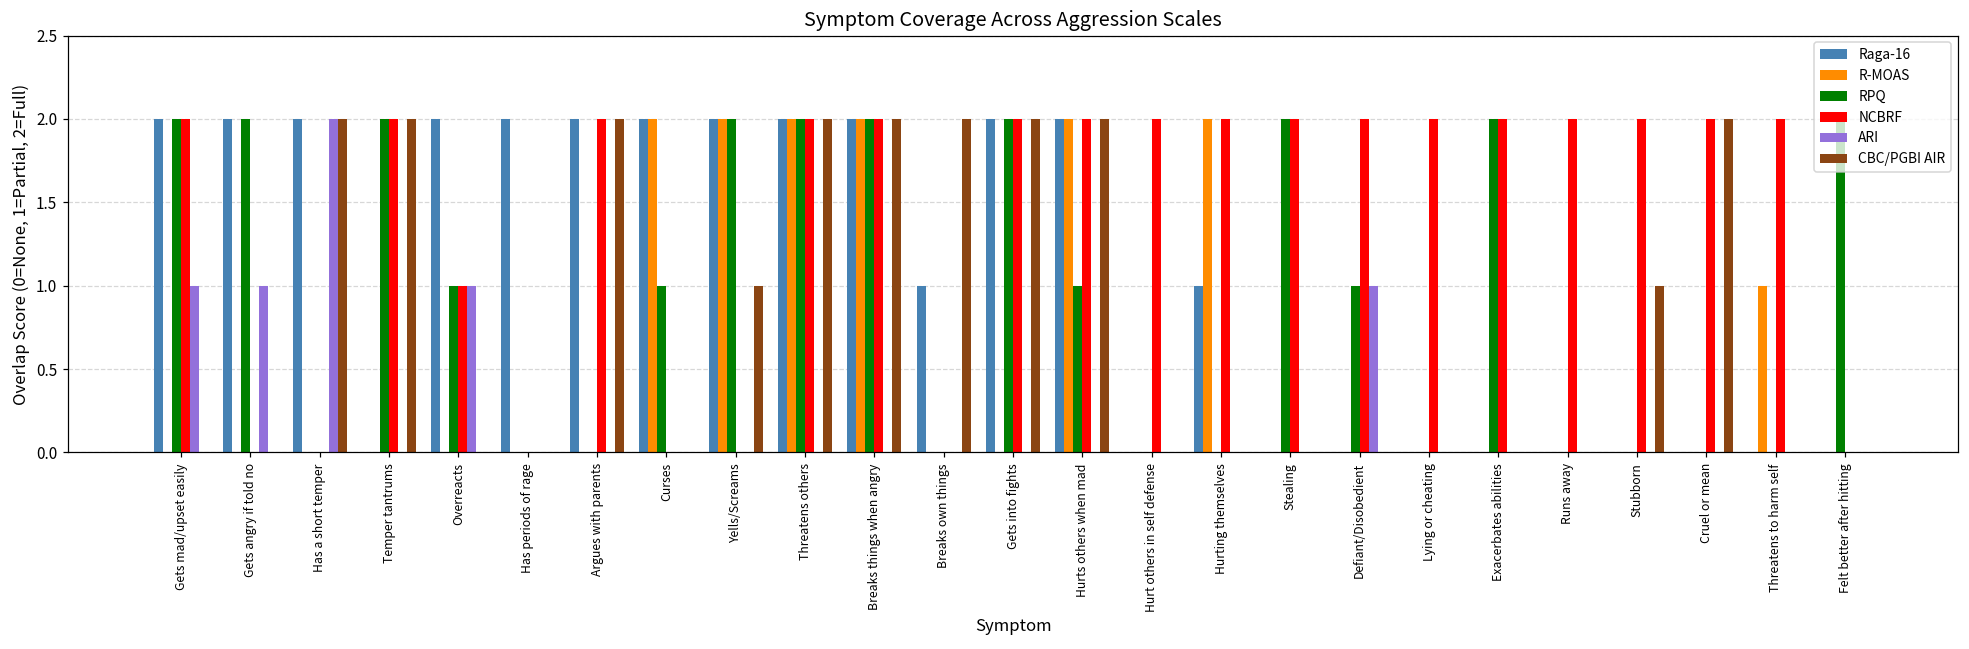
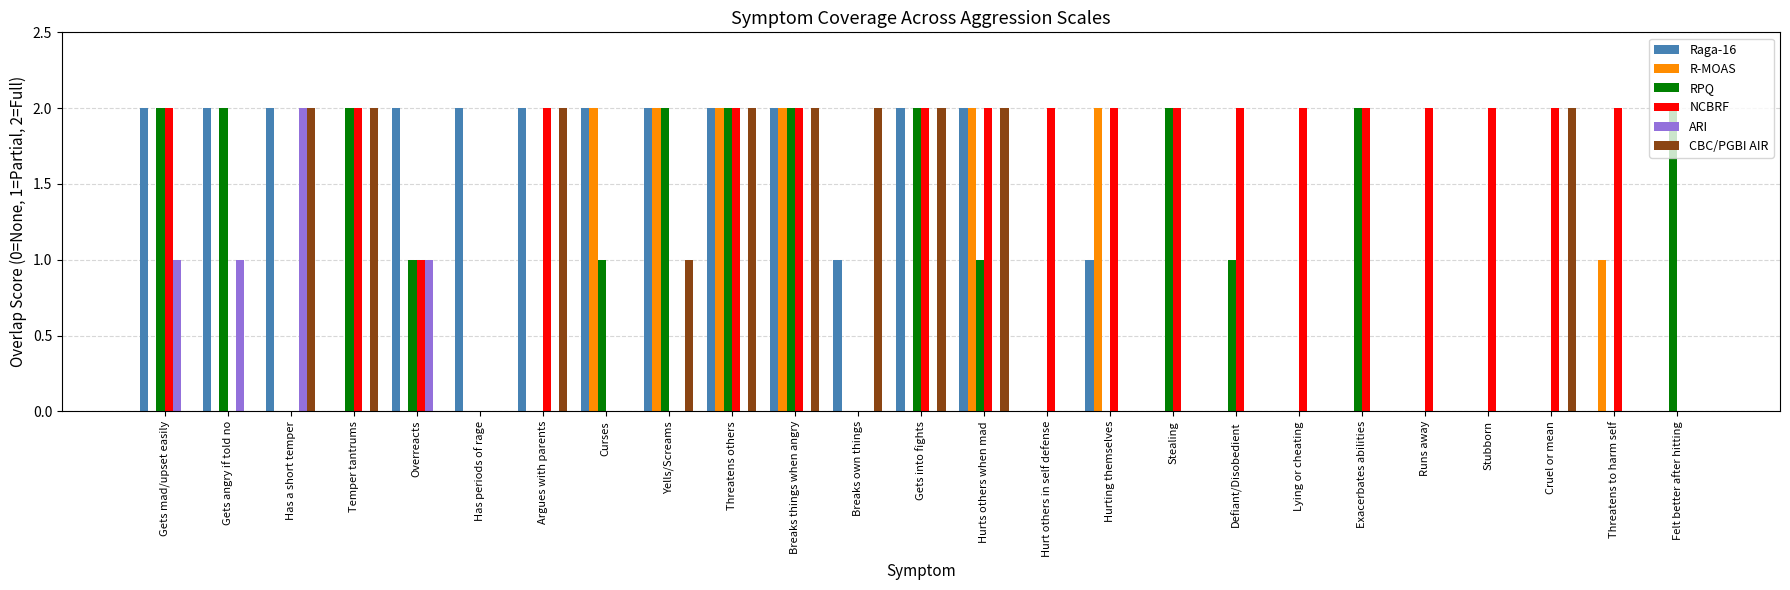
ARI, Defiant/Disobedient: 1 -> 0
CBC/PGBI AIR, Stubborn: 1 -> 0
